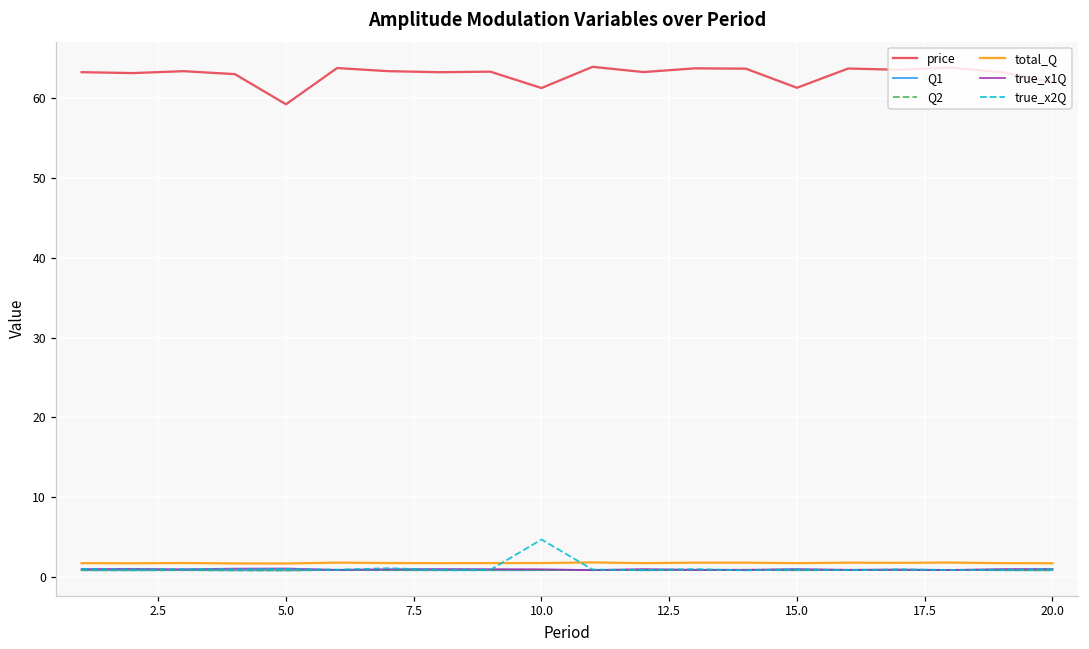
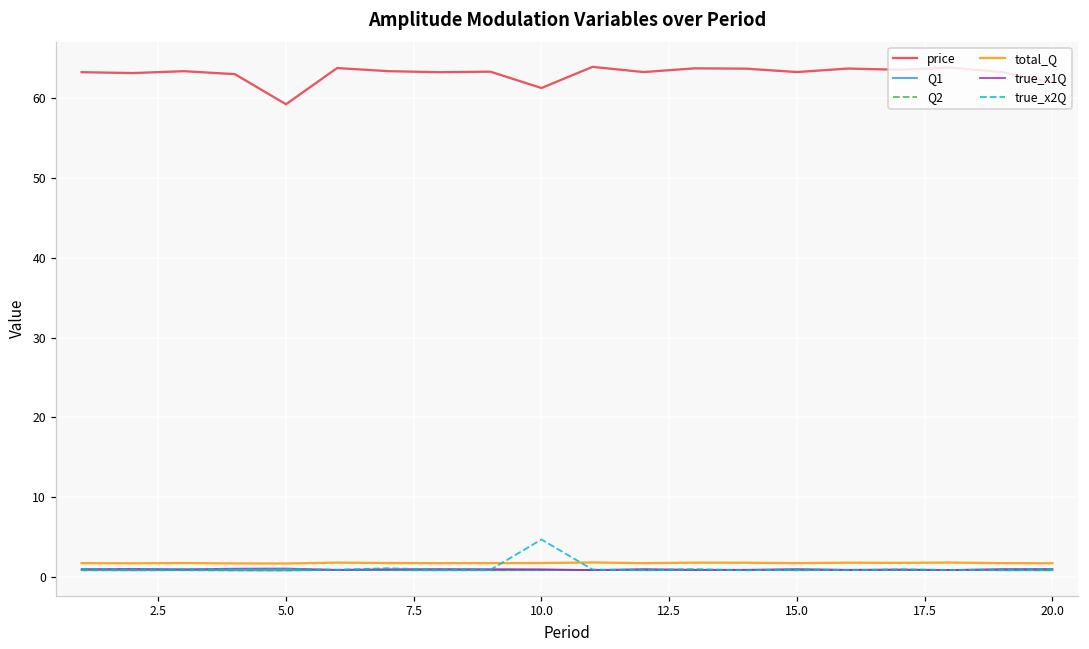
price, 15.0: 61 -> 63
